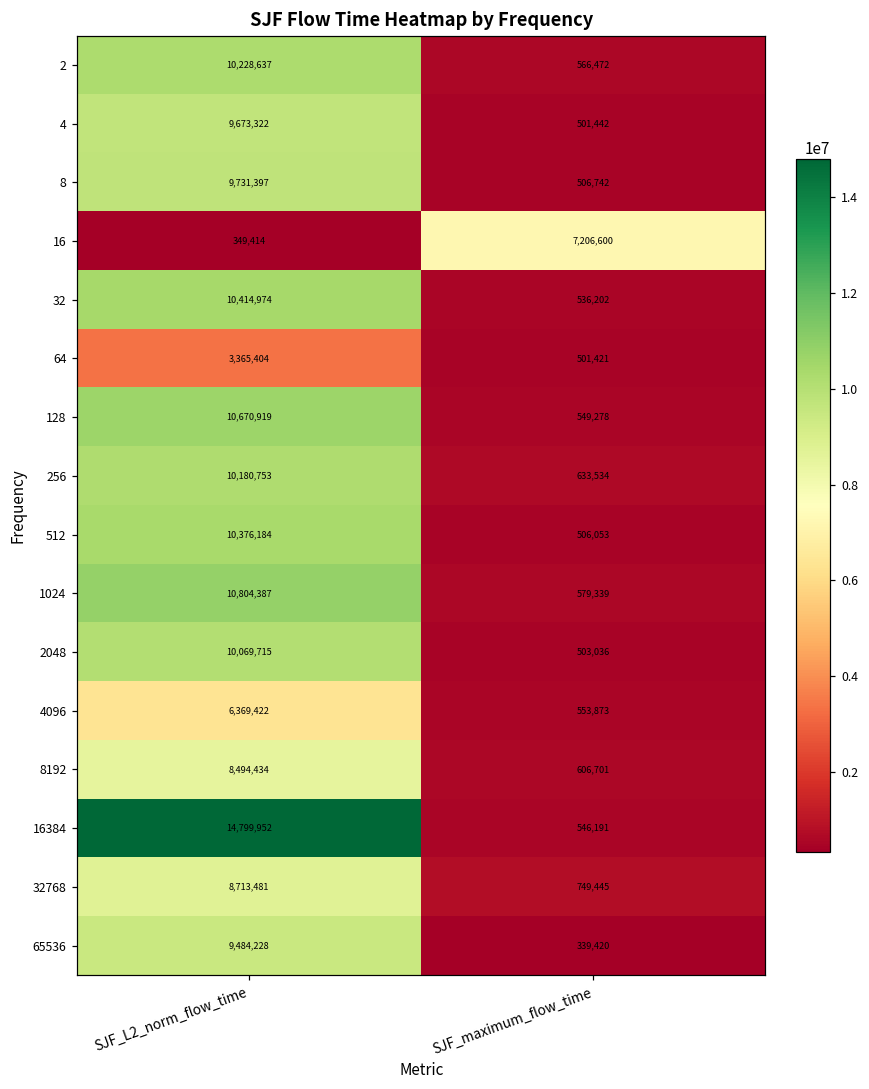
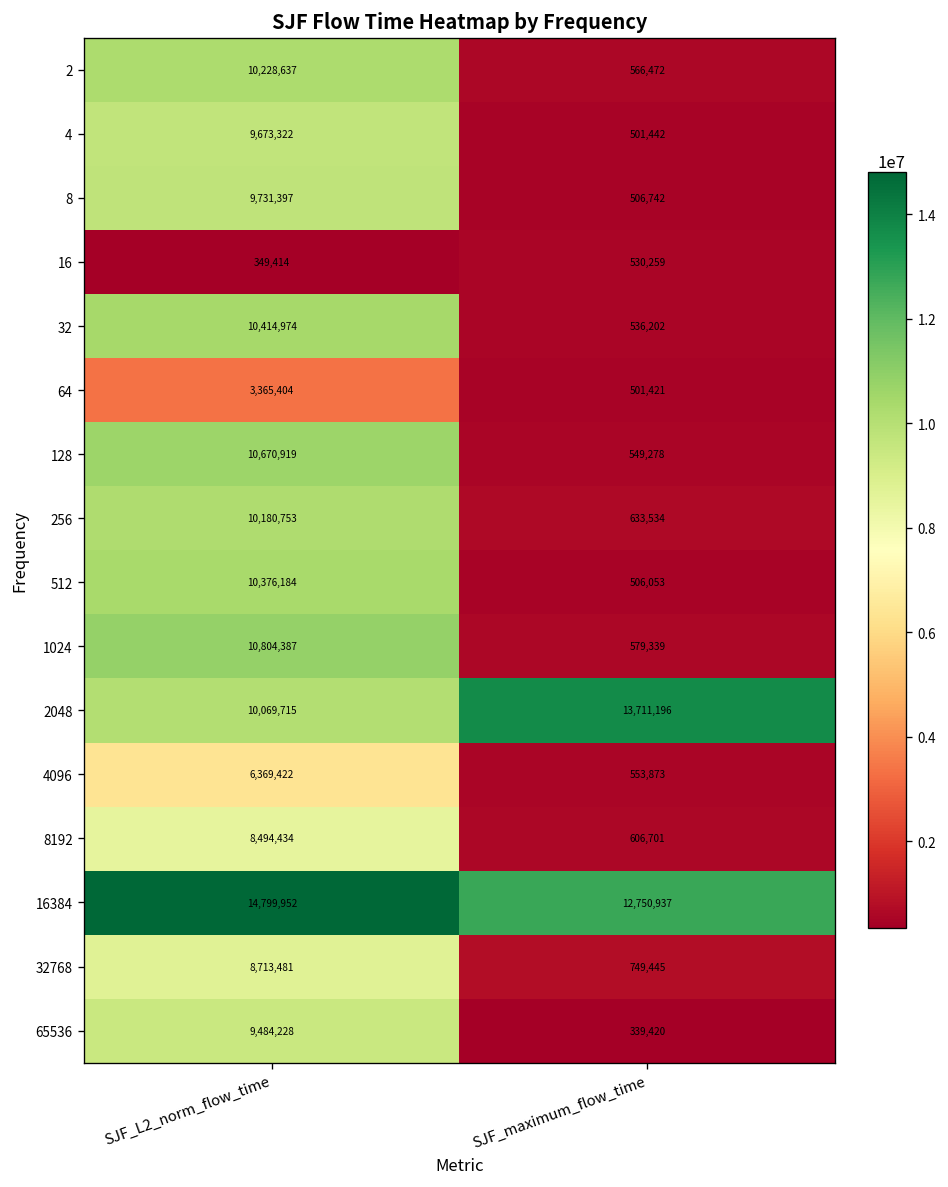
16, SJF_maximum_flow_time: 7,206,600 -> 530,259
2048, SJF_maximum_flow_time: 503,036 -> 13,711,196
16384, SJF_maximum_flow_time: 546,191 -> 12,750,937
